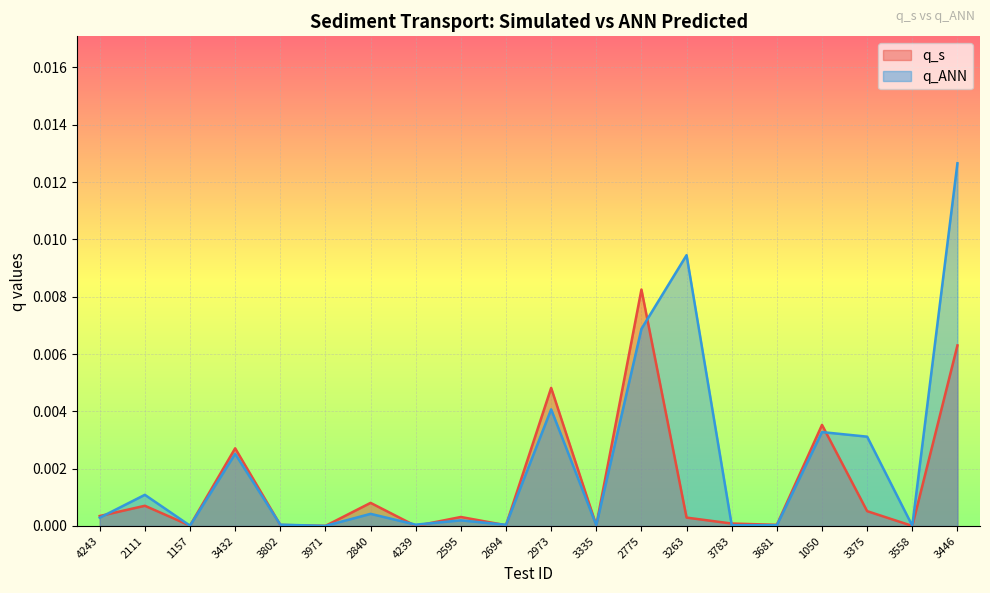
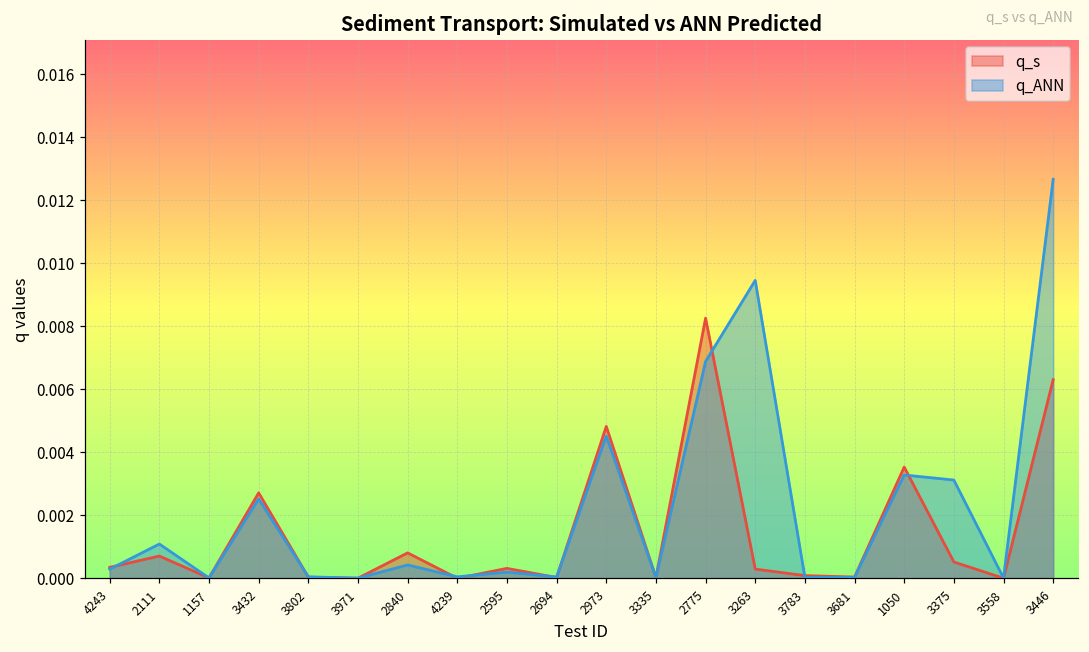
q_ANN, 2973: 0.0041 -> 0.0045
